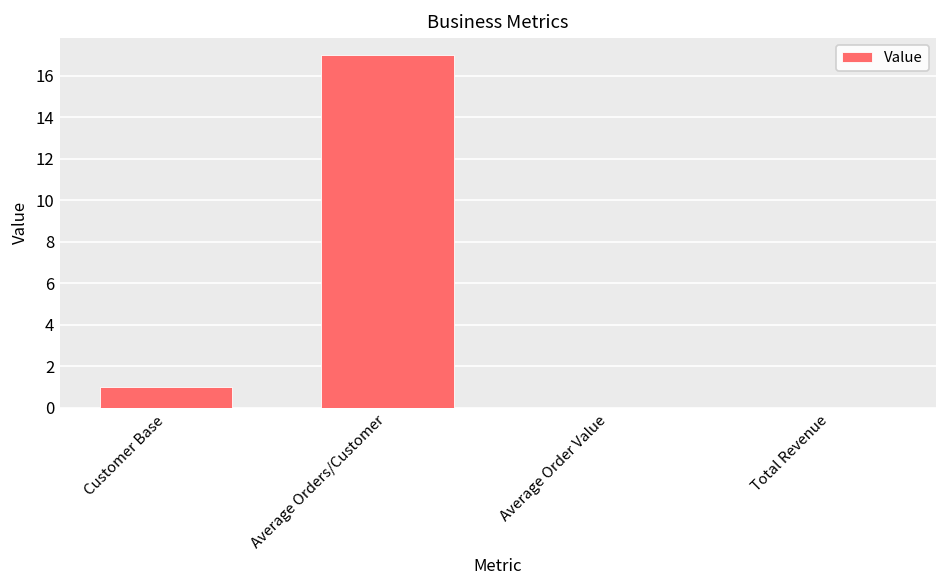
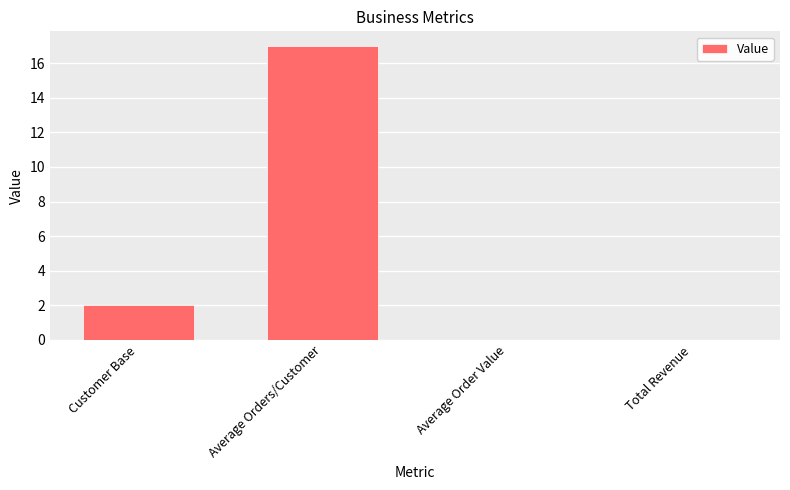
Customer Base: 1 -> 2
